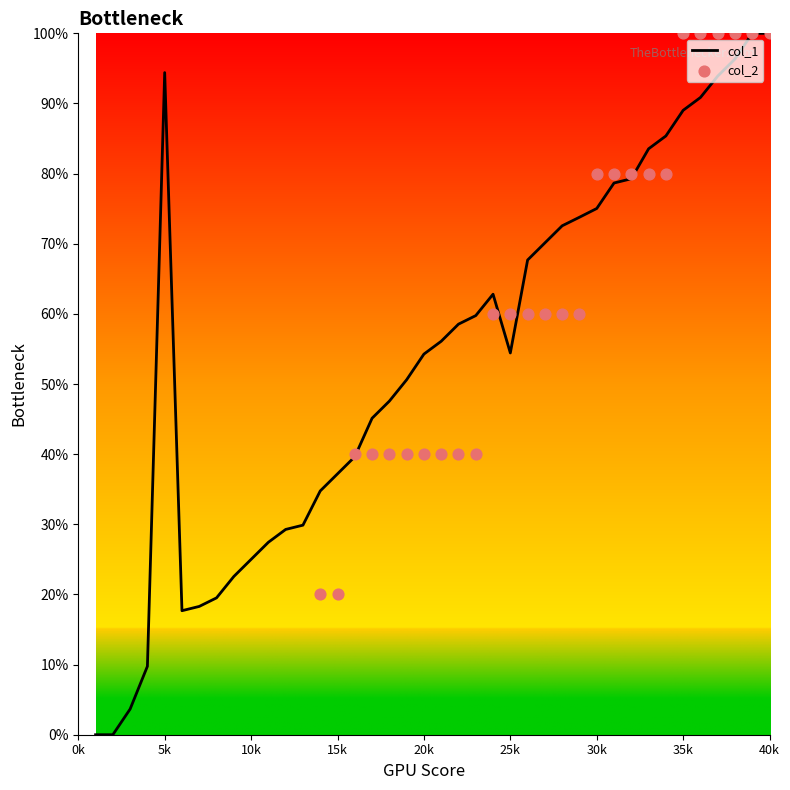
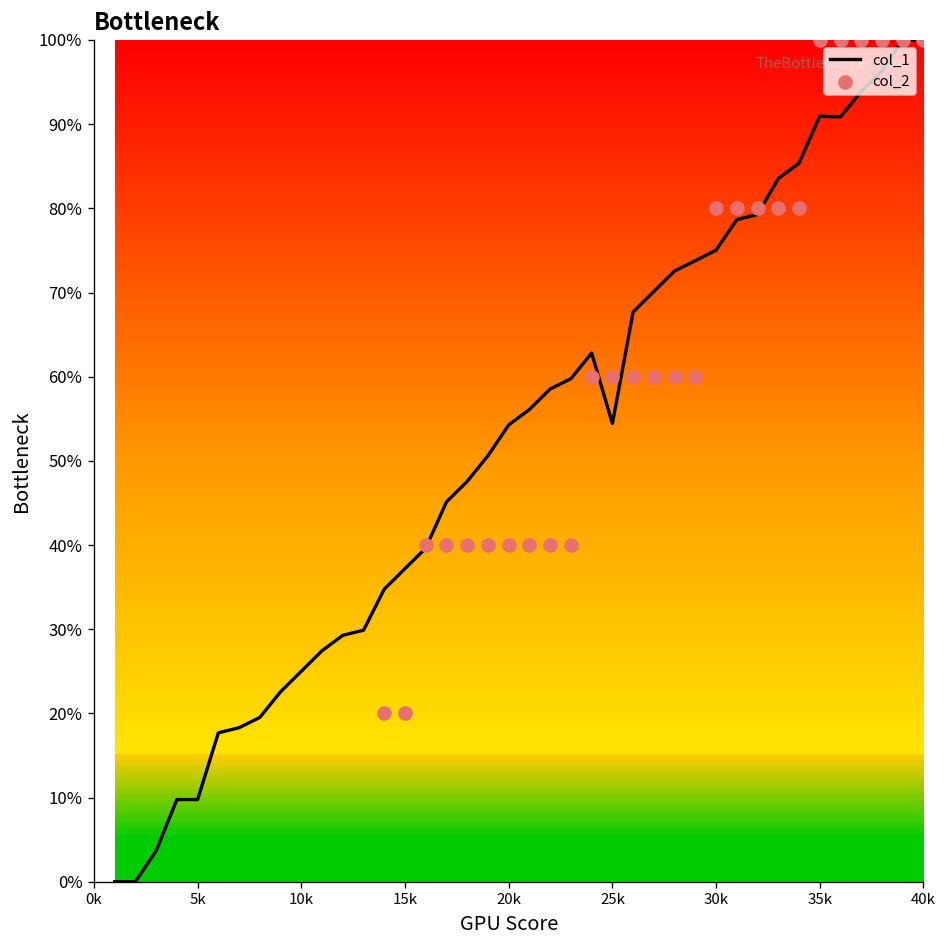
col_1, 5k: 94% -> 10%
col_1, 35k: 89% -> 91%
